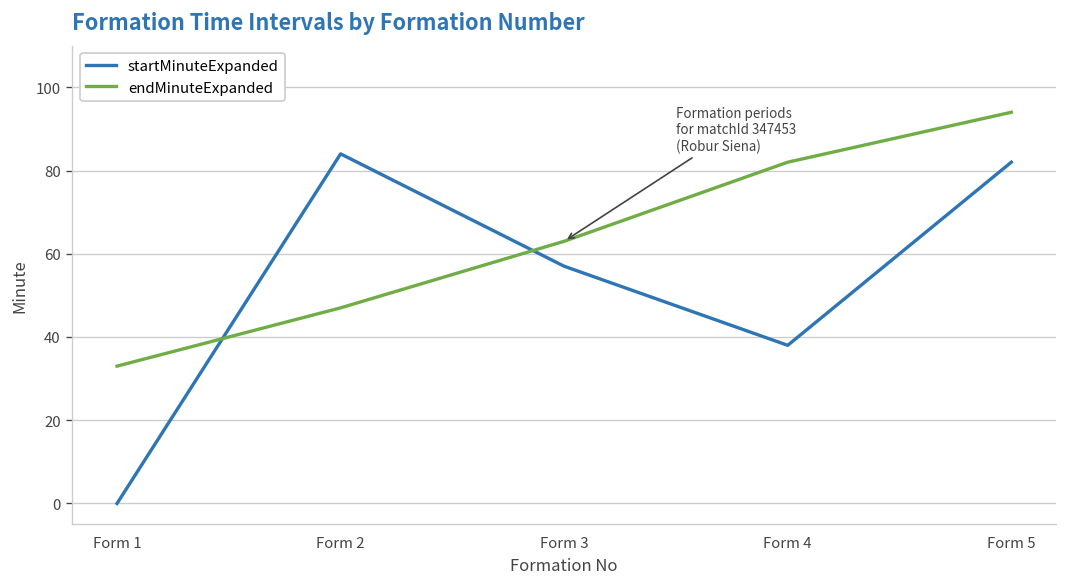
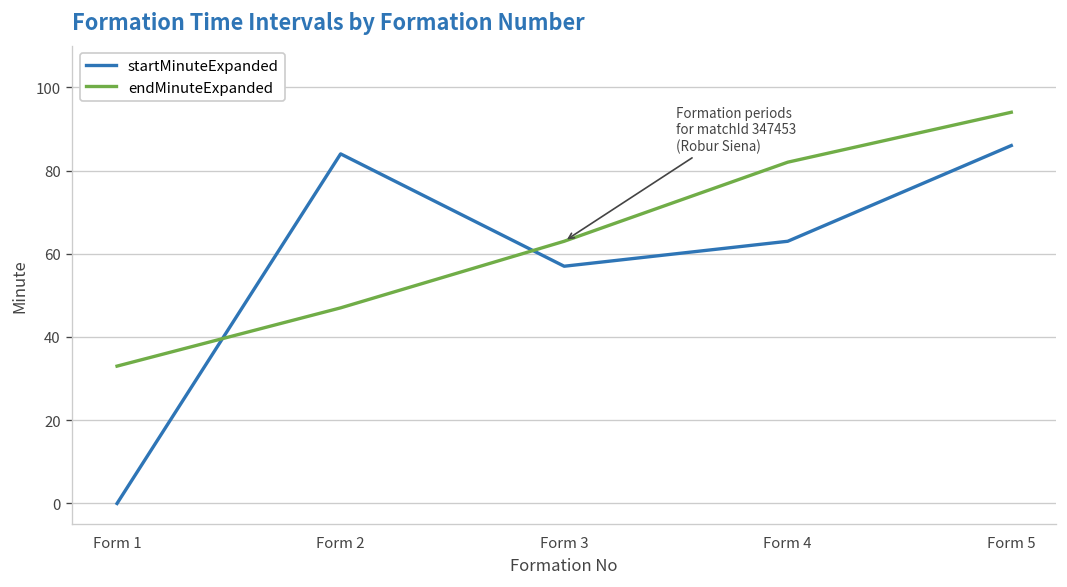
startMinuteExpanded, Form 4: 38 -> 63
startMinuteExpanded, Form 5: 82 -> 86
